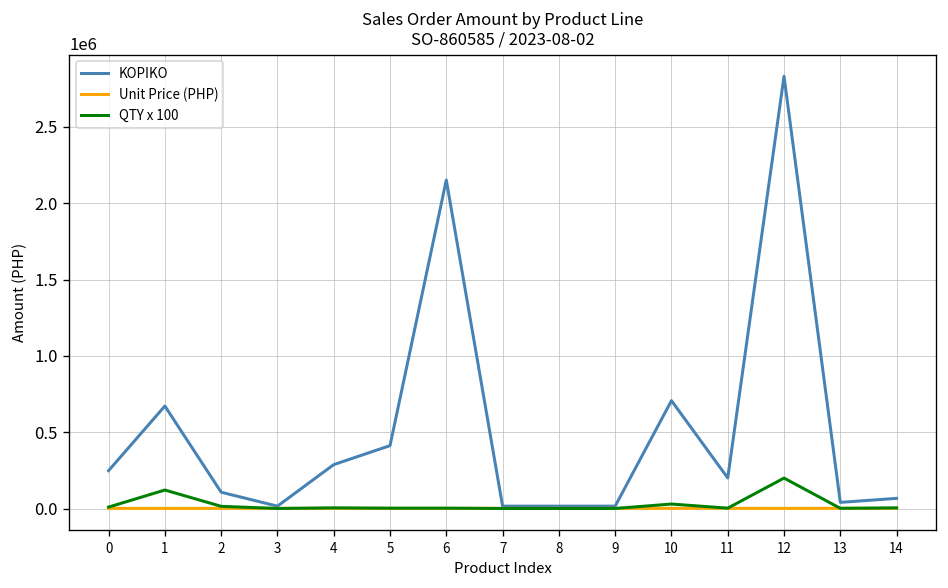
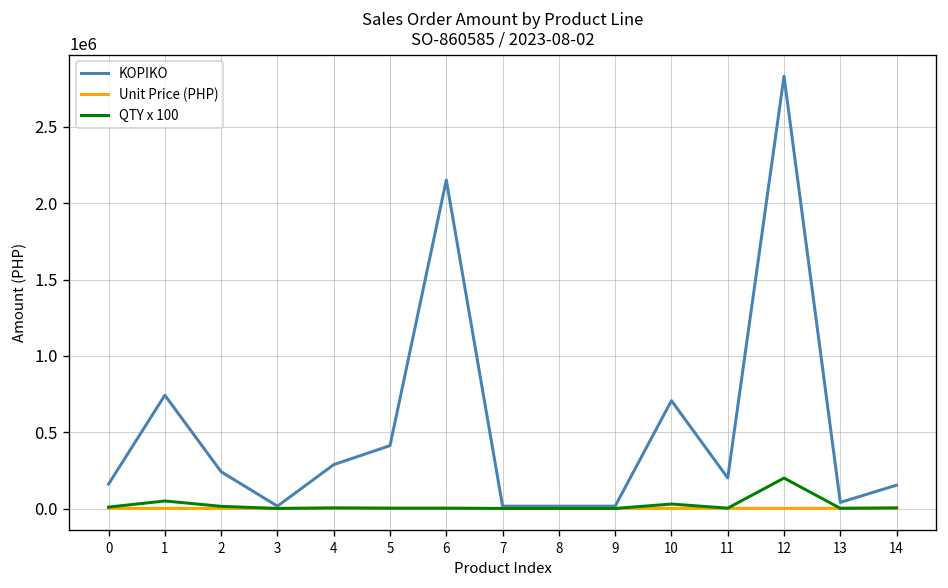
KOPIKO, 0: 250000 -> 160000
KOPIKO, 1: 670000 -> 740000
QTY x 100, 1: 120000 -> 50000
KOPIKO, 2: 110000 -> 240000
KOPIKO, 14: 70000 -> 150000
